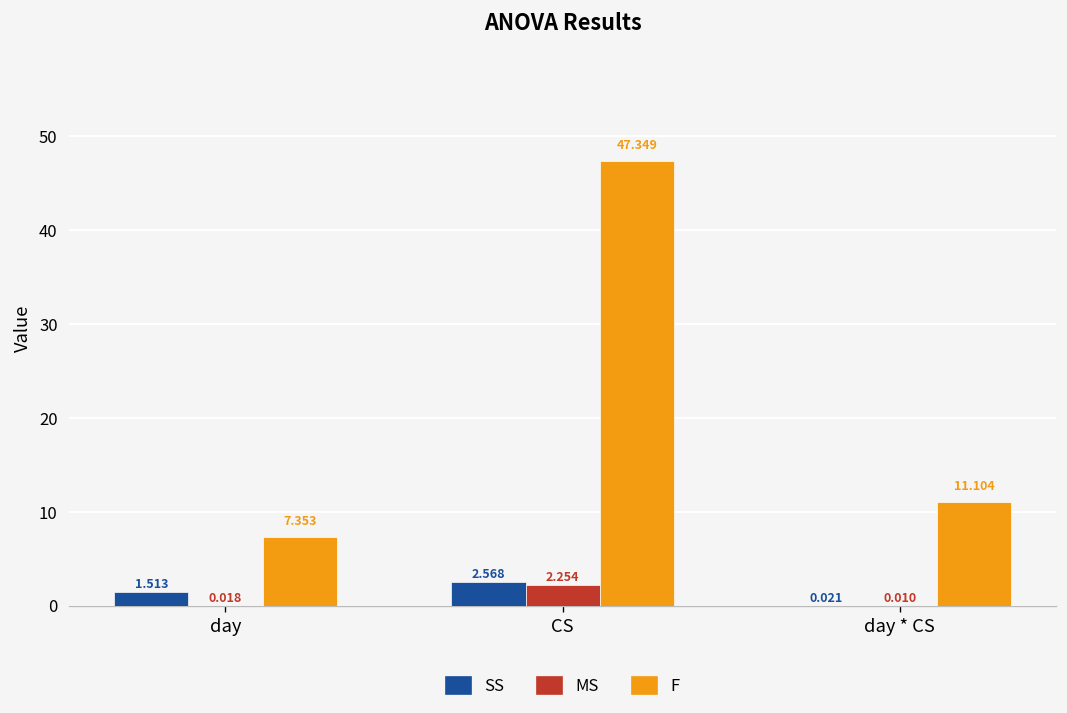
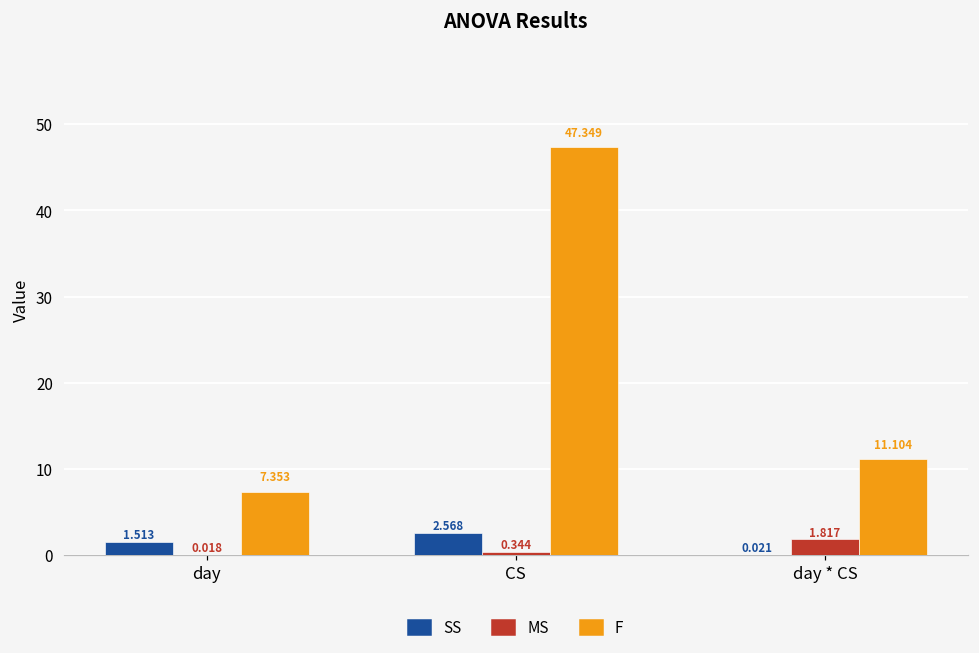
MS, CS: 2.254 -> 0.344
MS, day * CS: 0.010 -> 1.817
